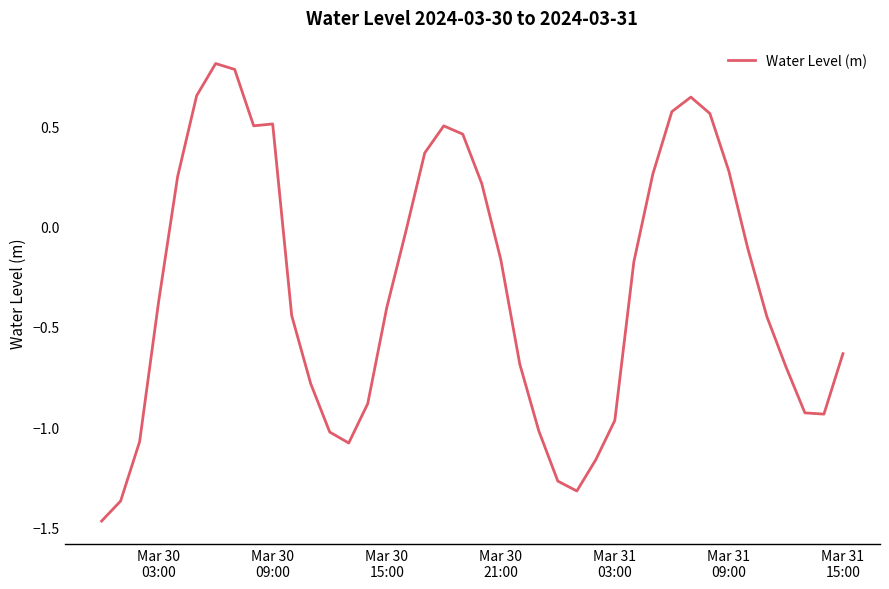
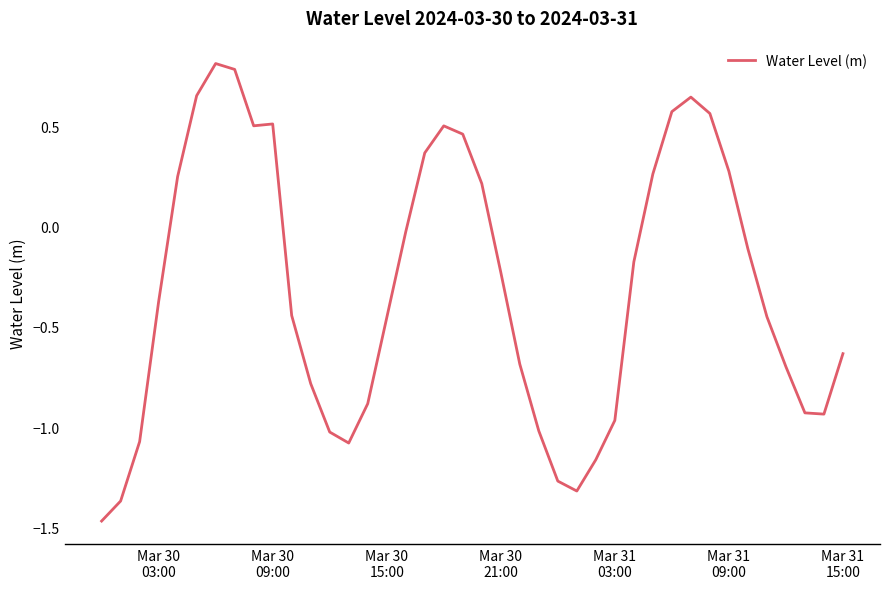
Mar 30 15:00: -0.40 -> -0.45
Mar 30 21:00: -0.16 -> -0.23
